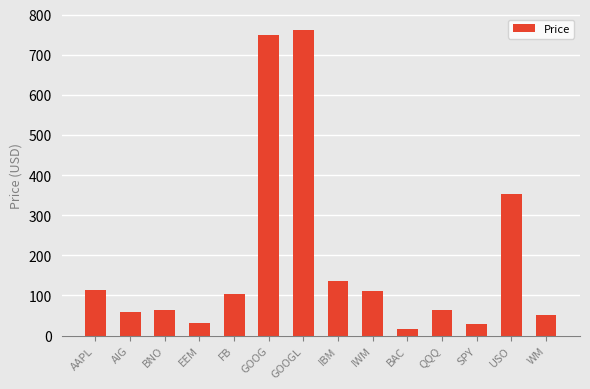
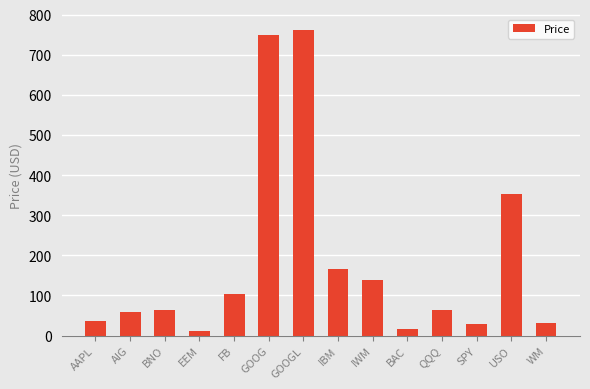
AAPL: 110 -> 40
EEM: 30 -> 10
IBM: 140 -> 170
IWM: 110 -> 140
WM: 50 -> 30
